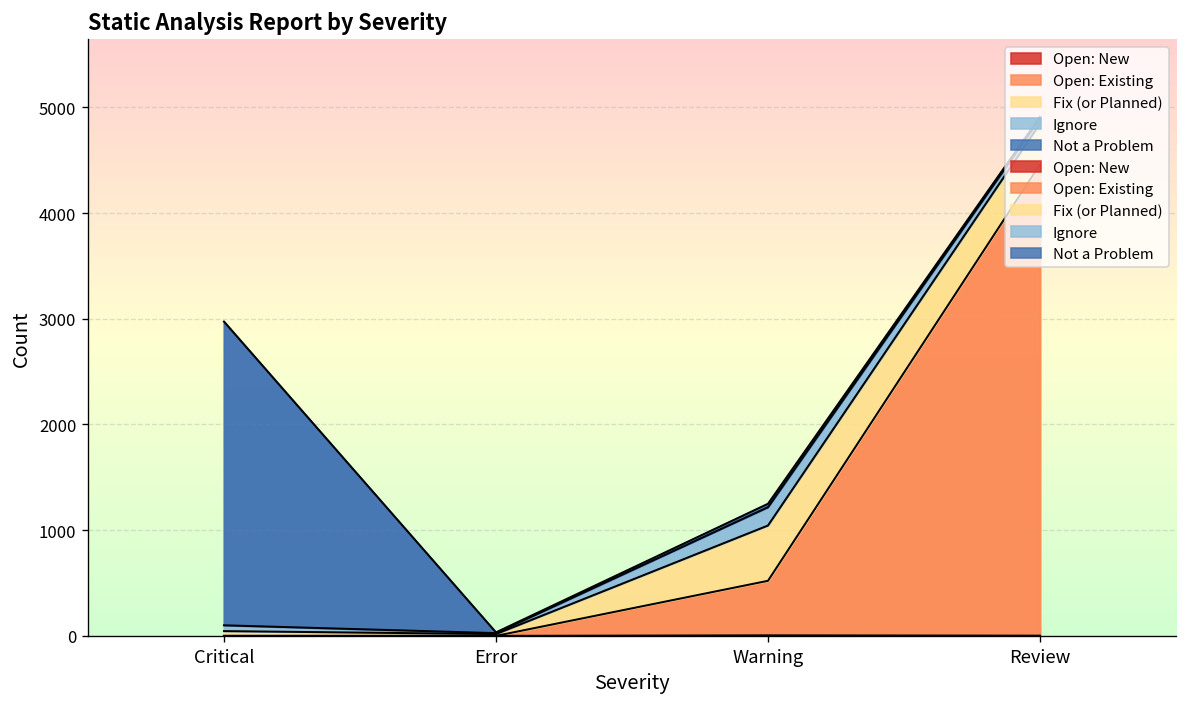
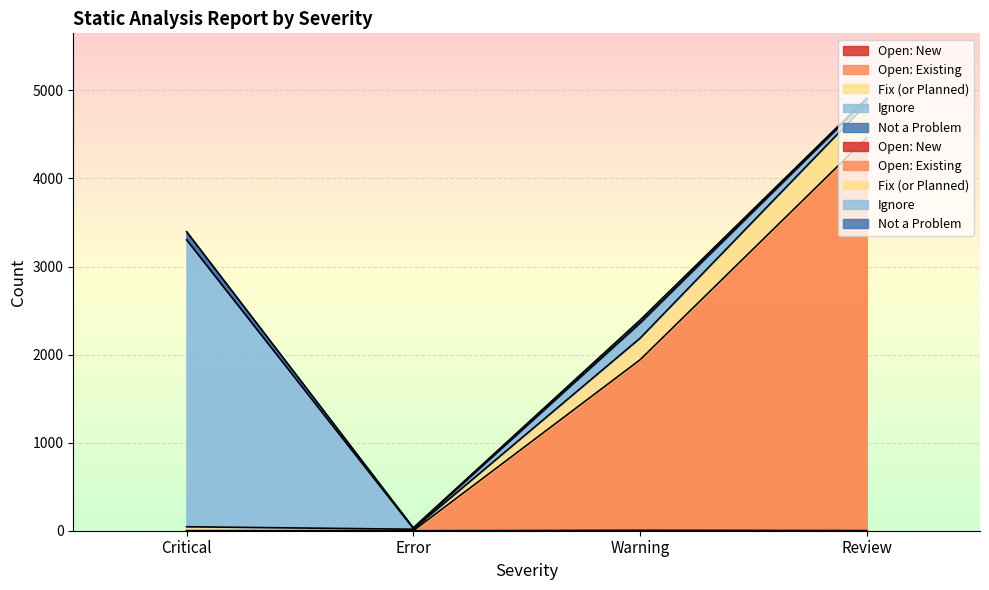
Ignore, Critical: 100 -> 3300
Not a Problem, Critical: 2900 -> 100
Open: Existing, Warning: 500 -> 1900
Fix (or Planned), Warning: 500 -> 200
